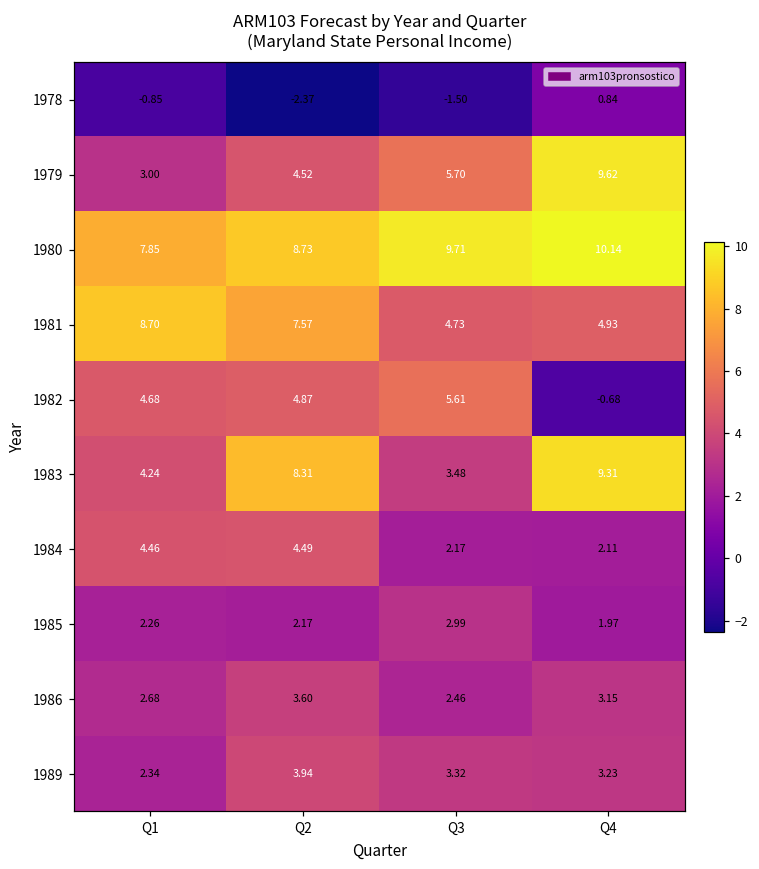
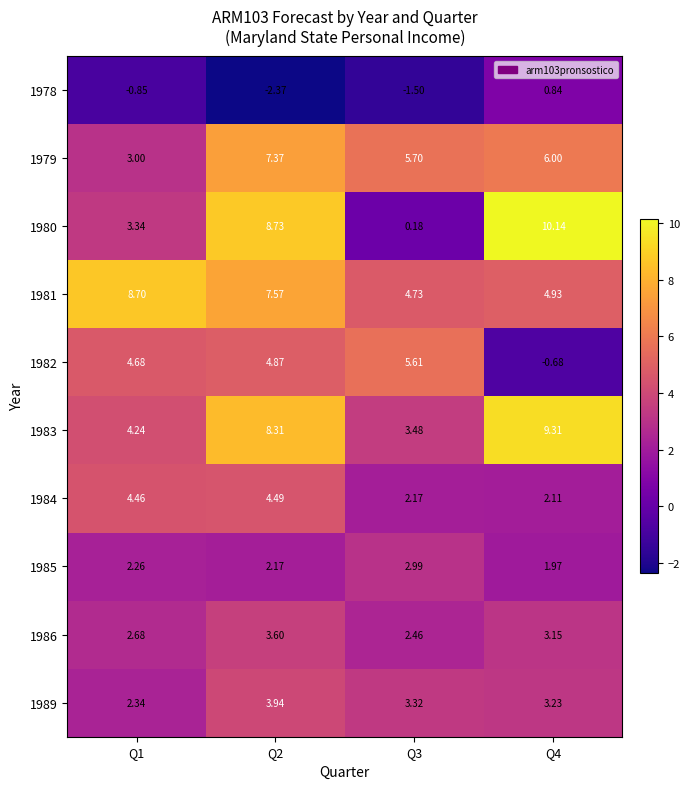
1979, Q2: 4.52 -> 7.37
1979, Q4: 9.62 -> 6.00
1980, Q1: 7.85 -> 3.34
1980, Q3: 9.71 -> 0.18
